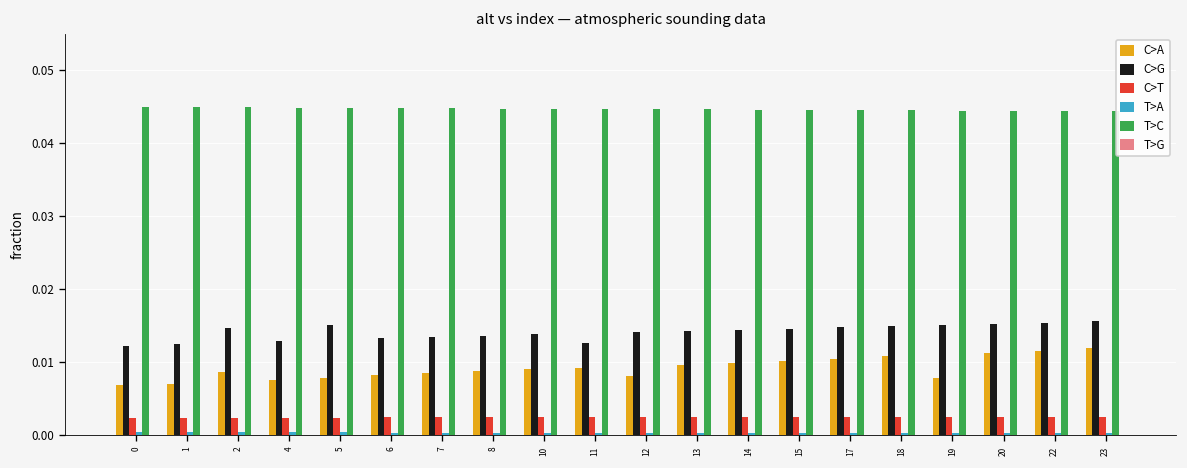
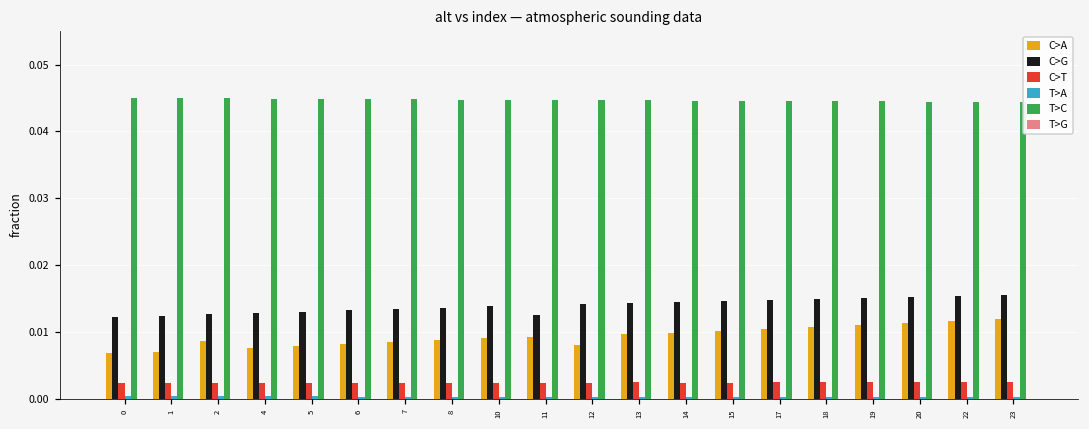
C>G, 2: 0.015 -> 0.013
C>G, 5: 0.015 -> 0.013
C>A, 19: 0.008 -> 0.011
